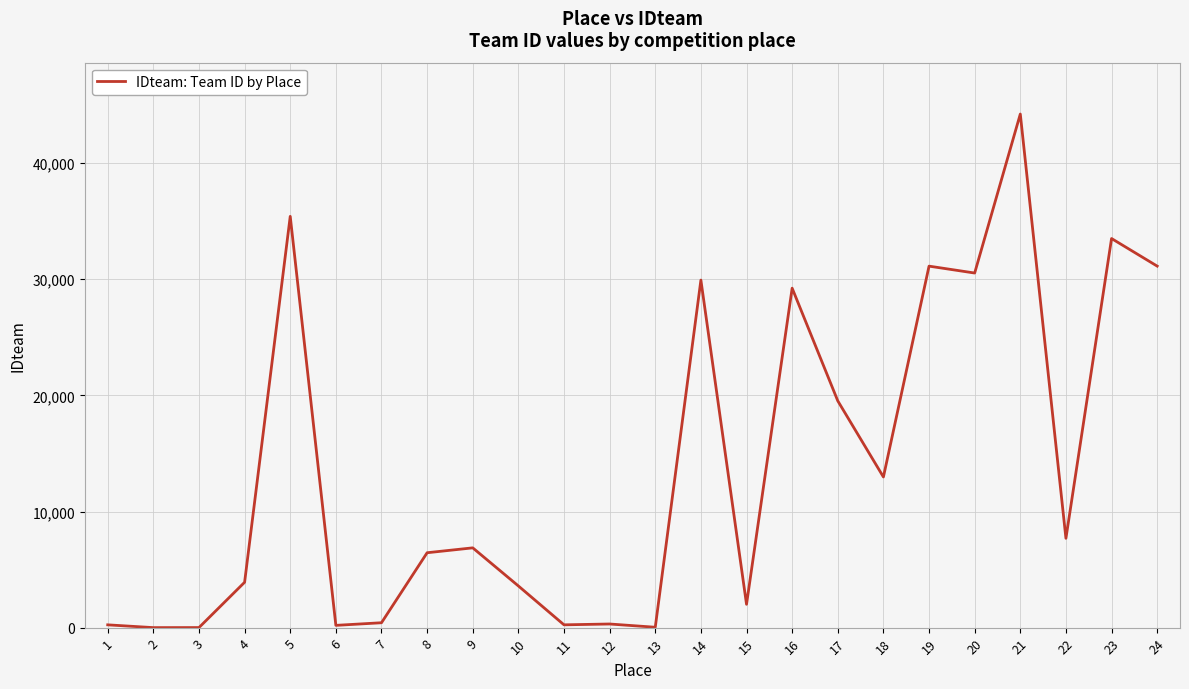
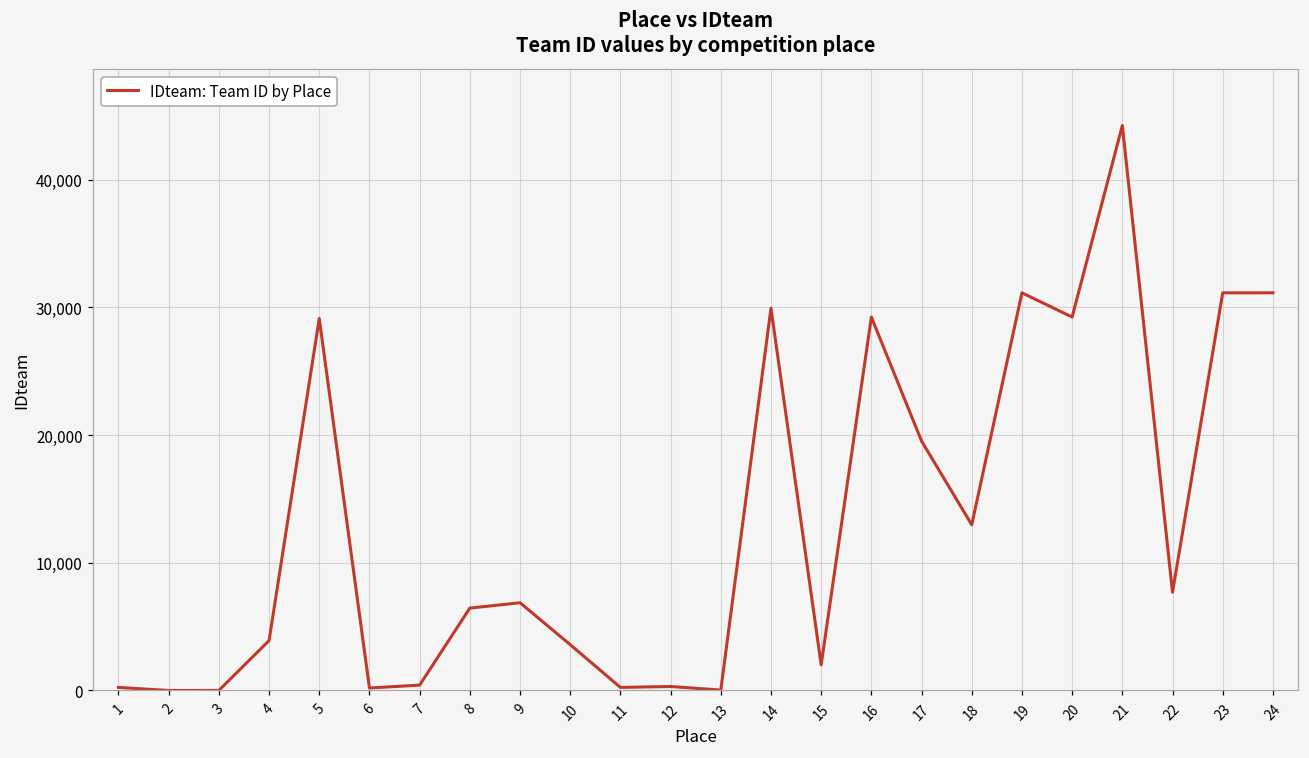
5: 35,400 -> 29,100
20: 30,500 -> 29,200
23: 33,500 -> 31,100
